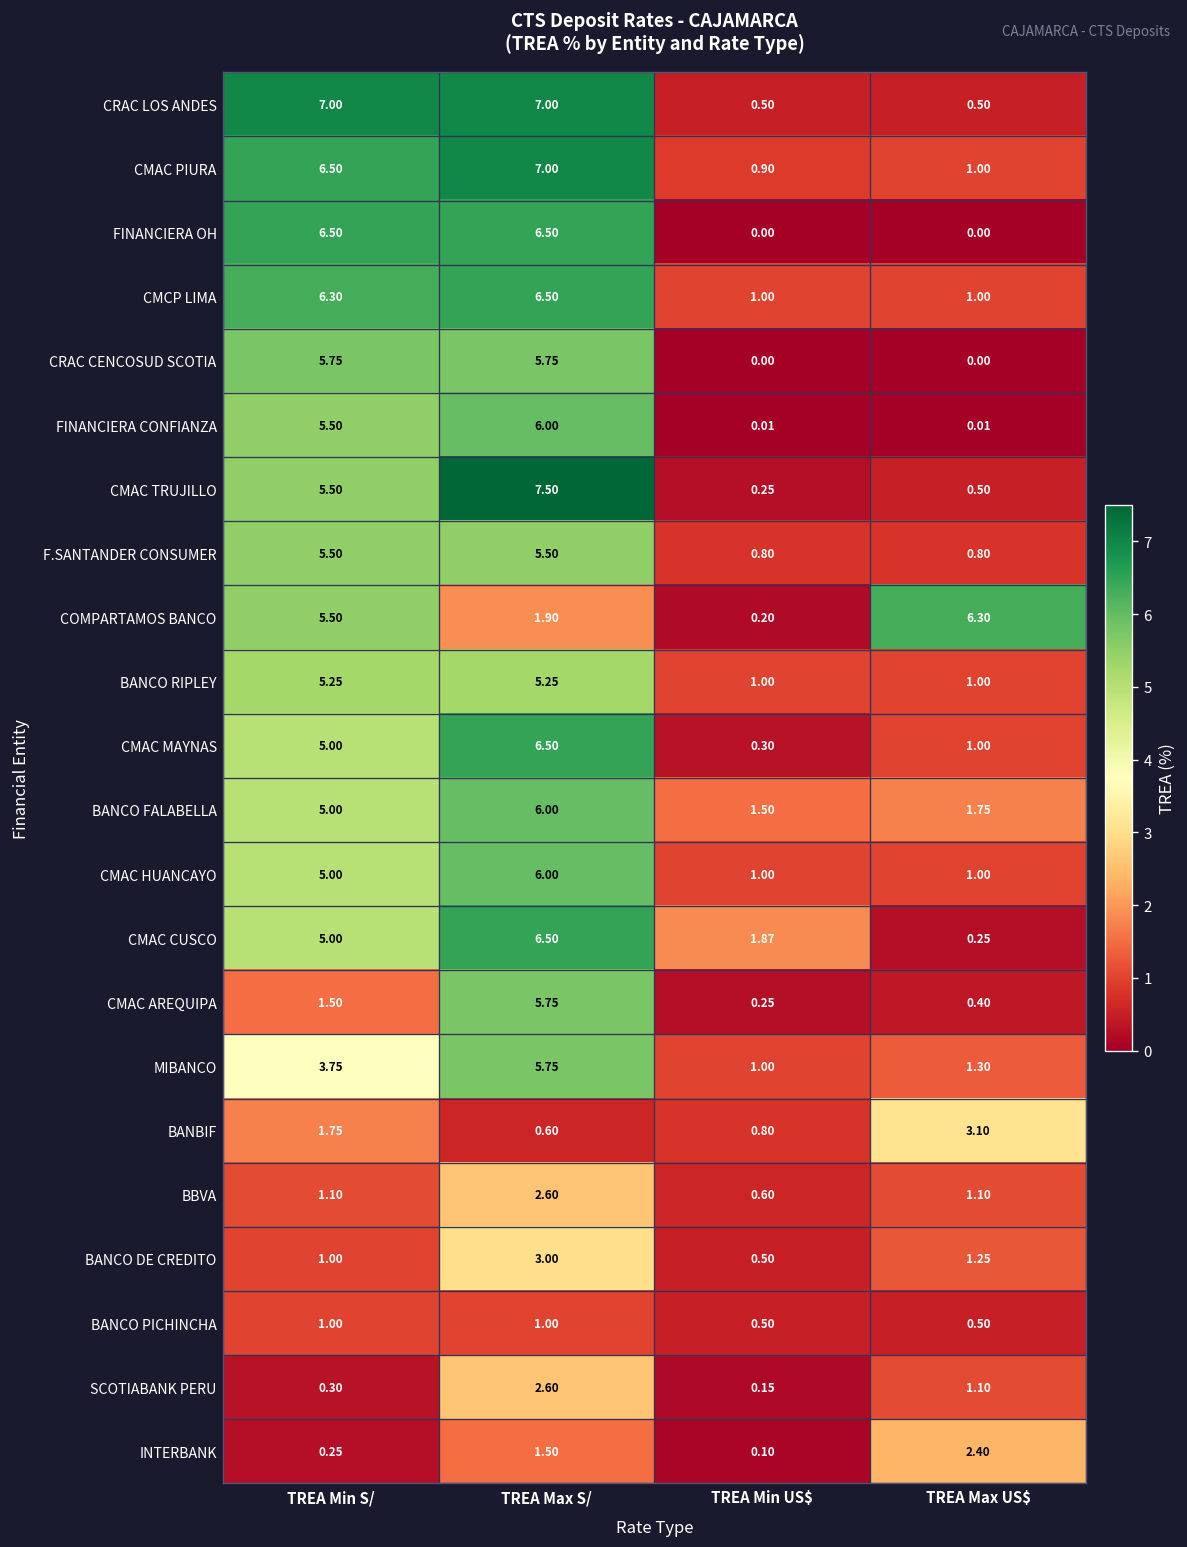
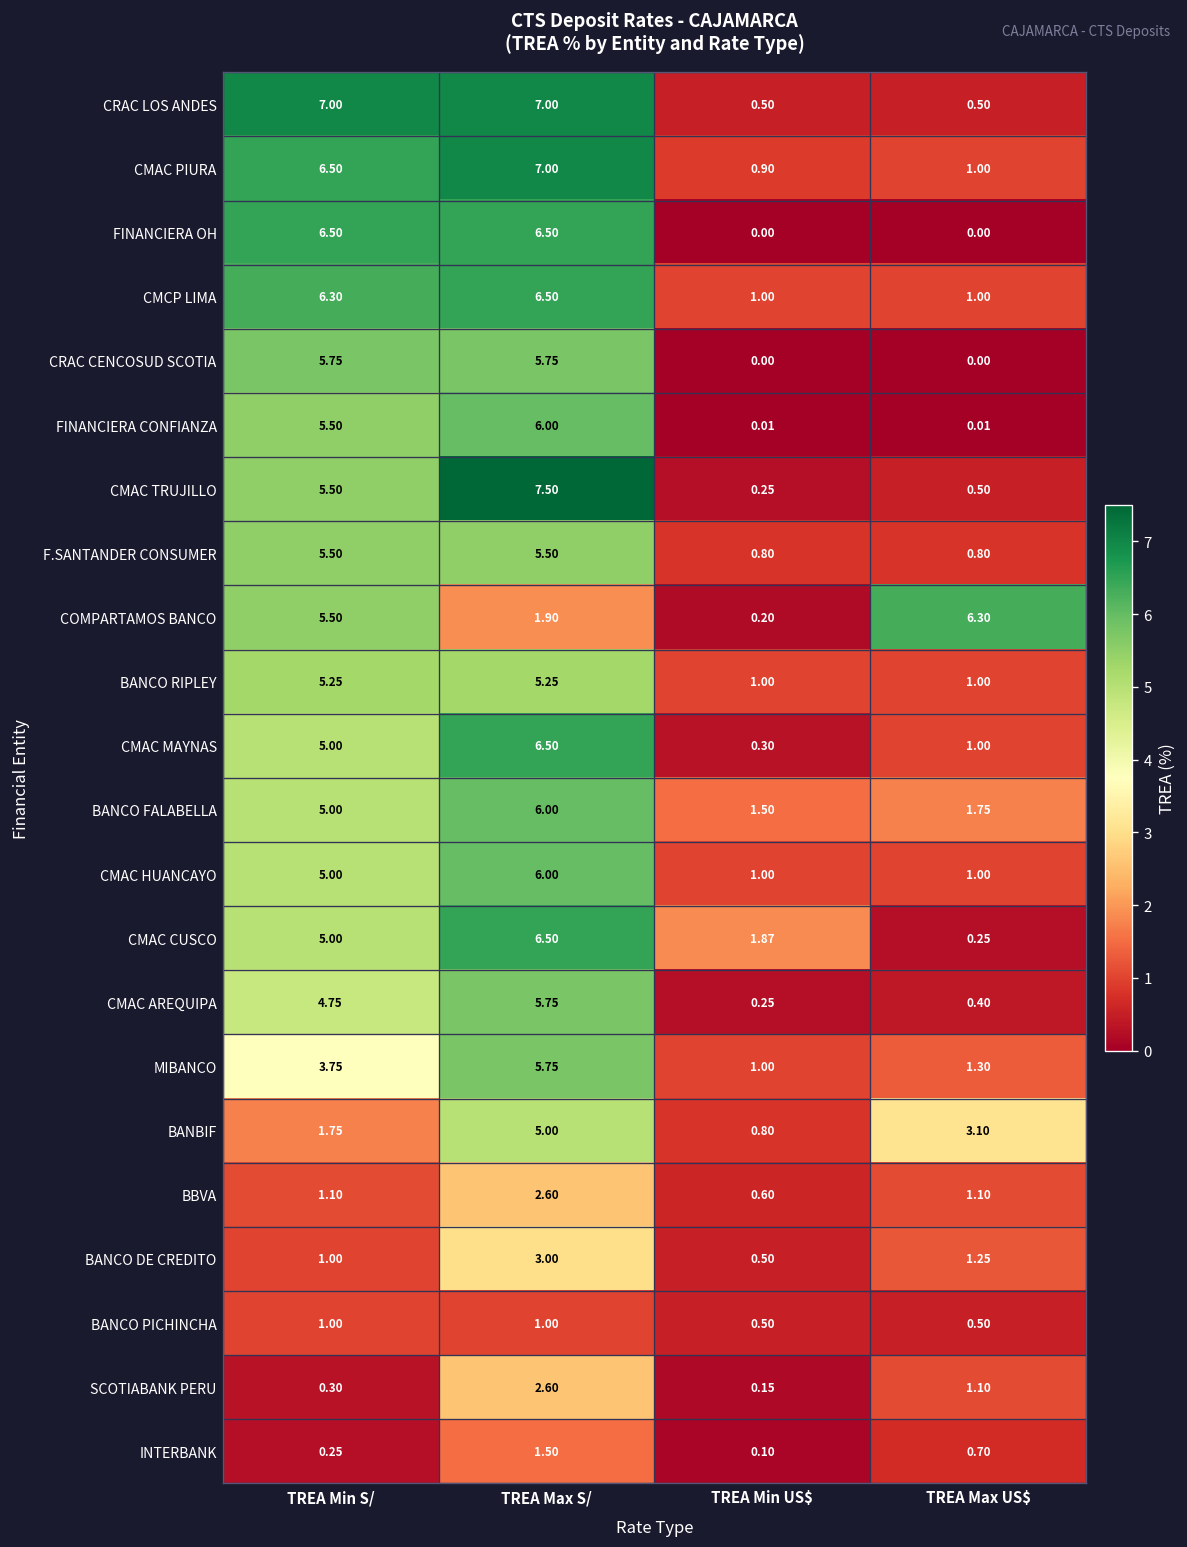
CMAC AREQUIPA, TREA Min S/: 1.50 -> 4.75
BANBIF, TREA Max S/: 0.60 -> 5.00
INTERBANK, TREA Max US$: 2.40 -> 0.70
